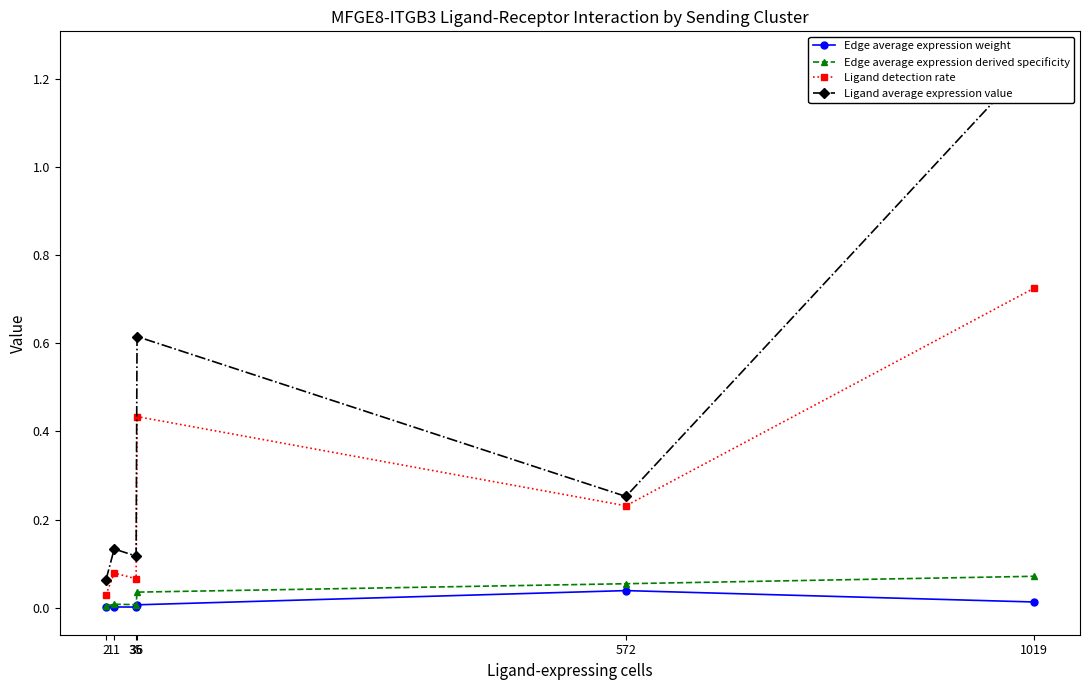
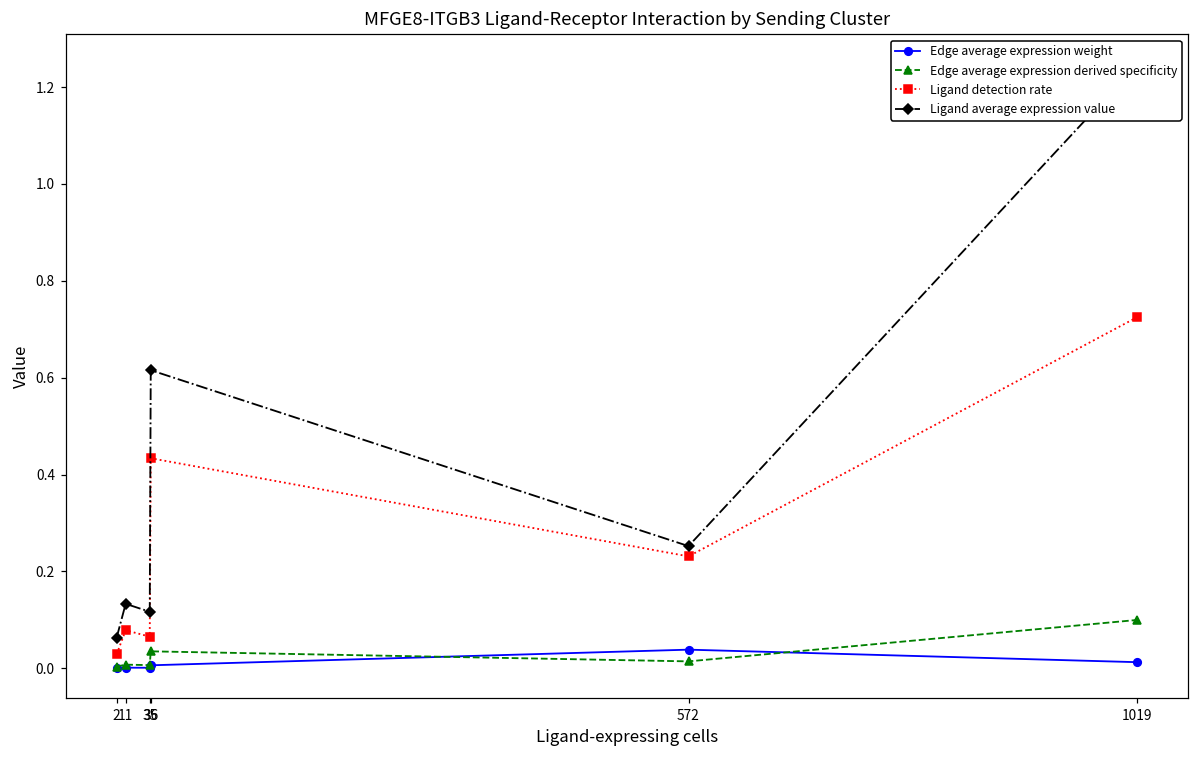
Edge average expression derived specificity, 572: 0.05 -> 0.01
Edge average expression derived specificity, 1019: 0.07 -> 0.10
